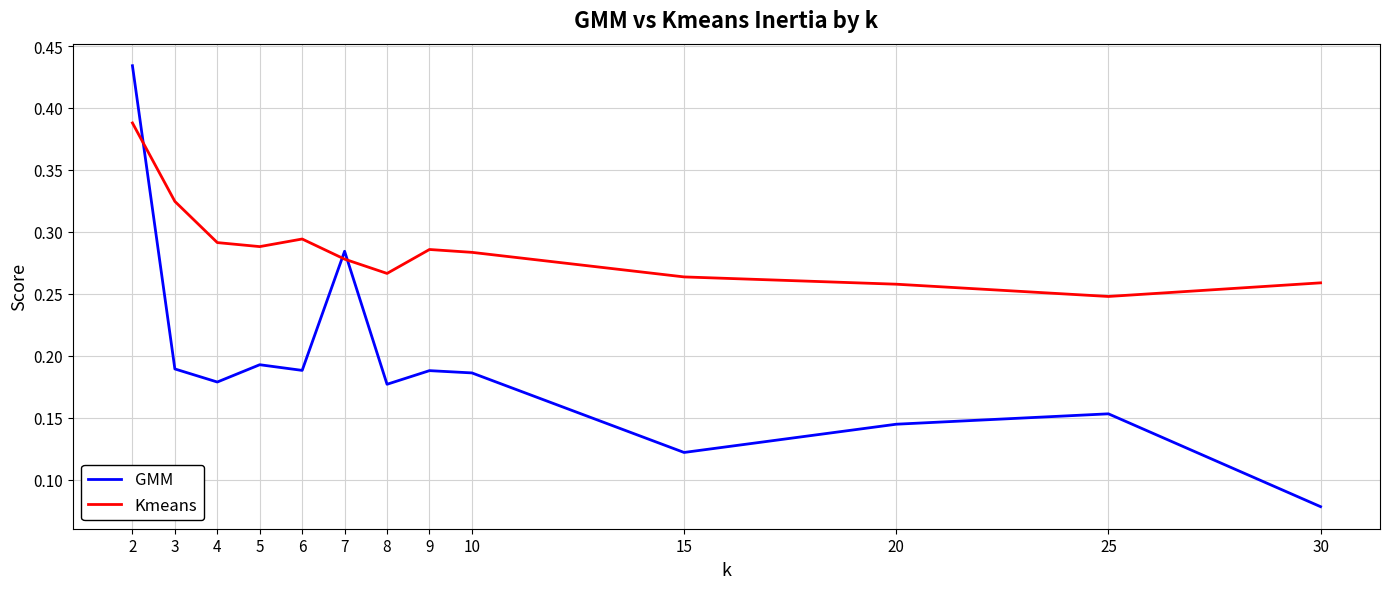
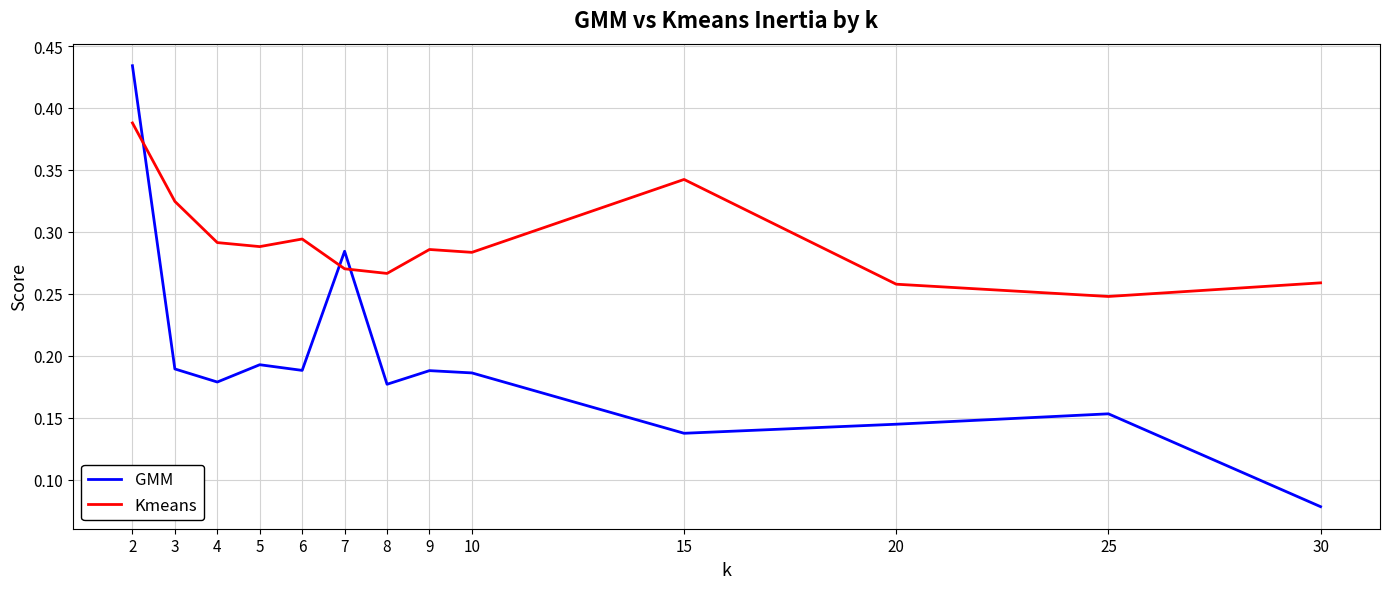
Kmeans, 7: 0.278 -> 0.270
GMM, 15: 0.122 -> 0.138
Kmeans, 15: 0.264 -> 0.342
